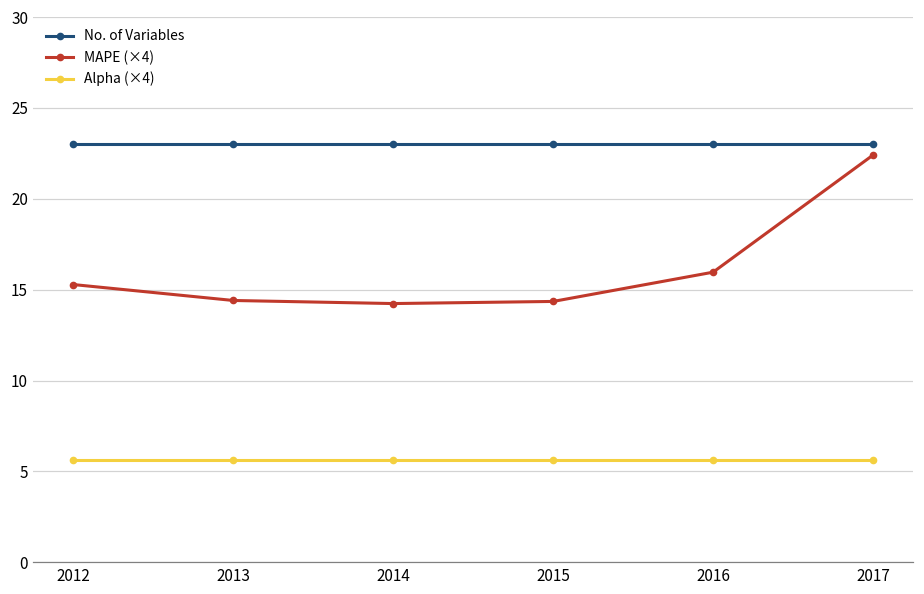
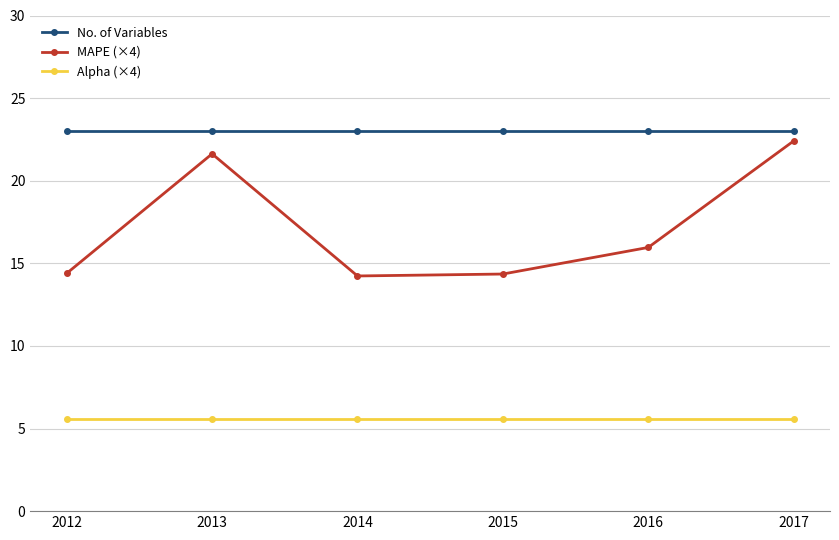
MAPE (×4), 2012: 15.3 -> 14.4
MAPE (×4), 2013: 14.4 -> 21.6
